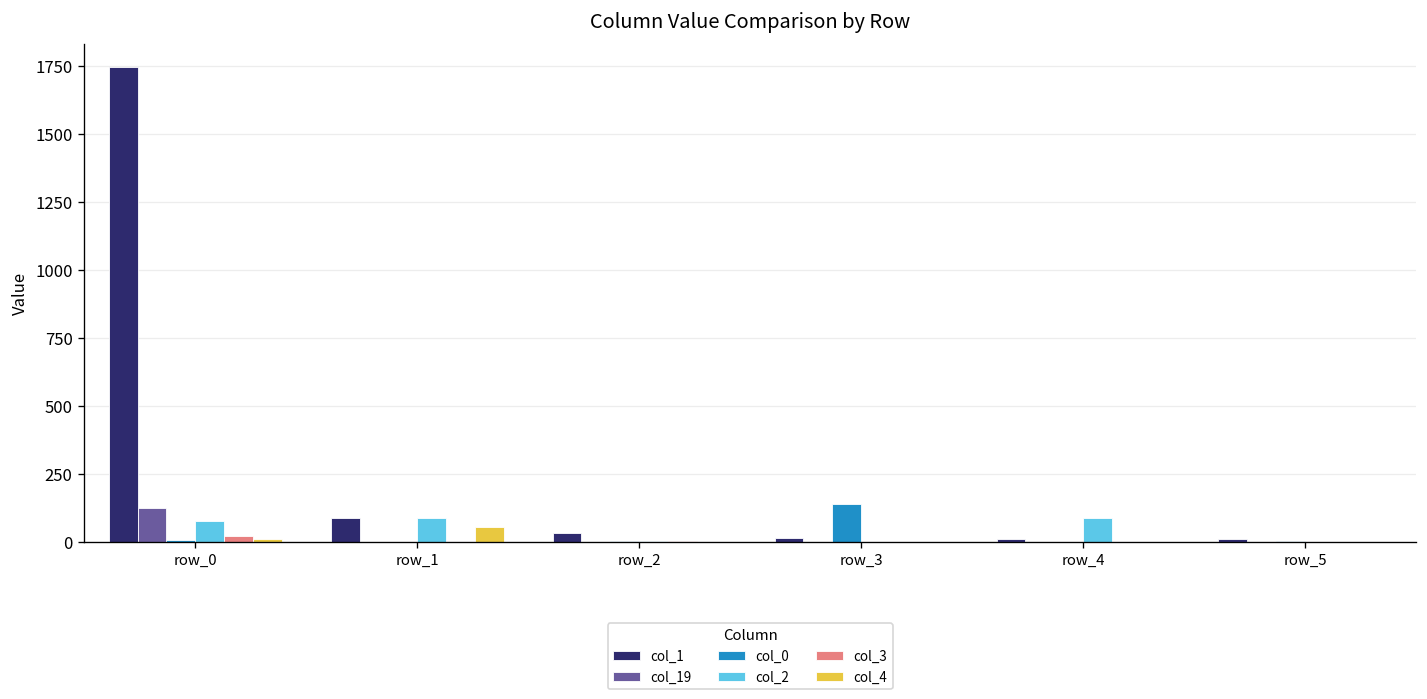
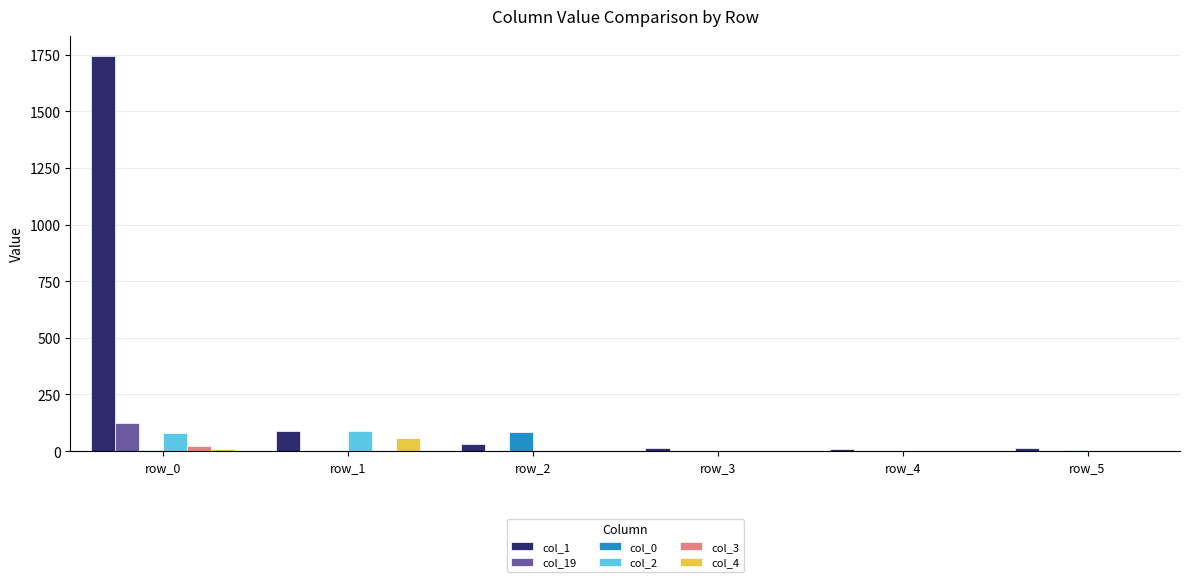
col_0, row_2: 0 -> 80
col_0, row_3: 140 -> 0
col_2, row_4: 90 -> 0
